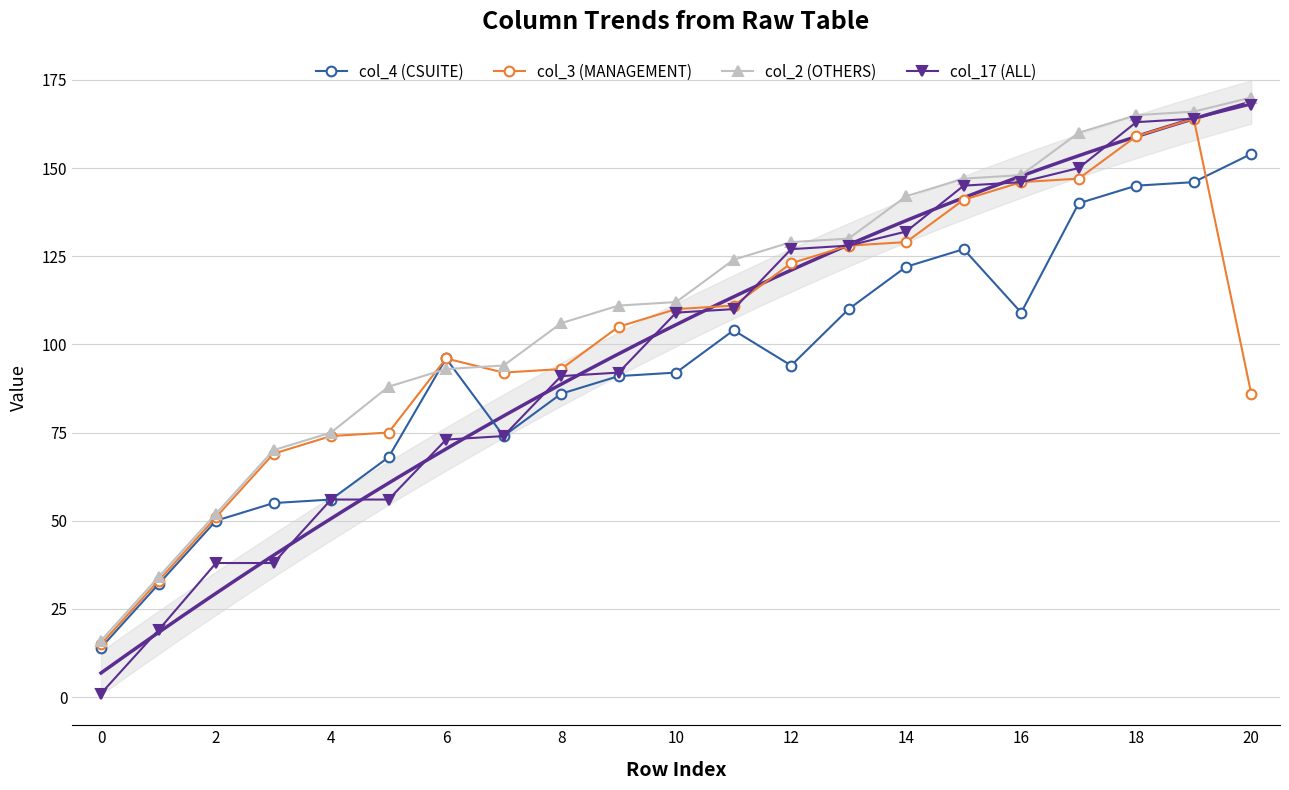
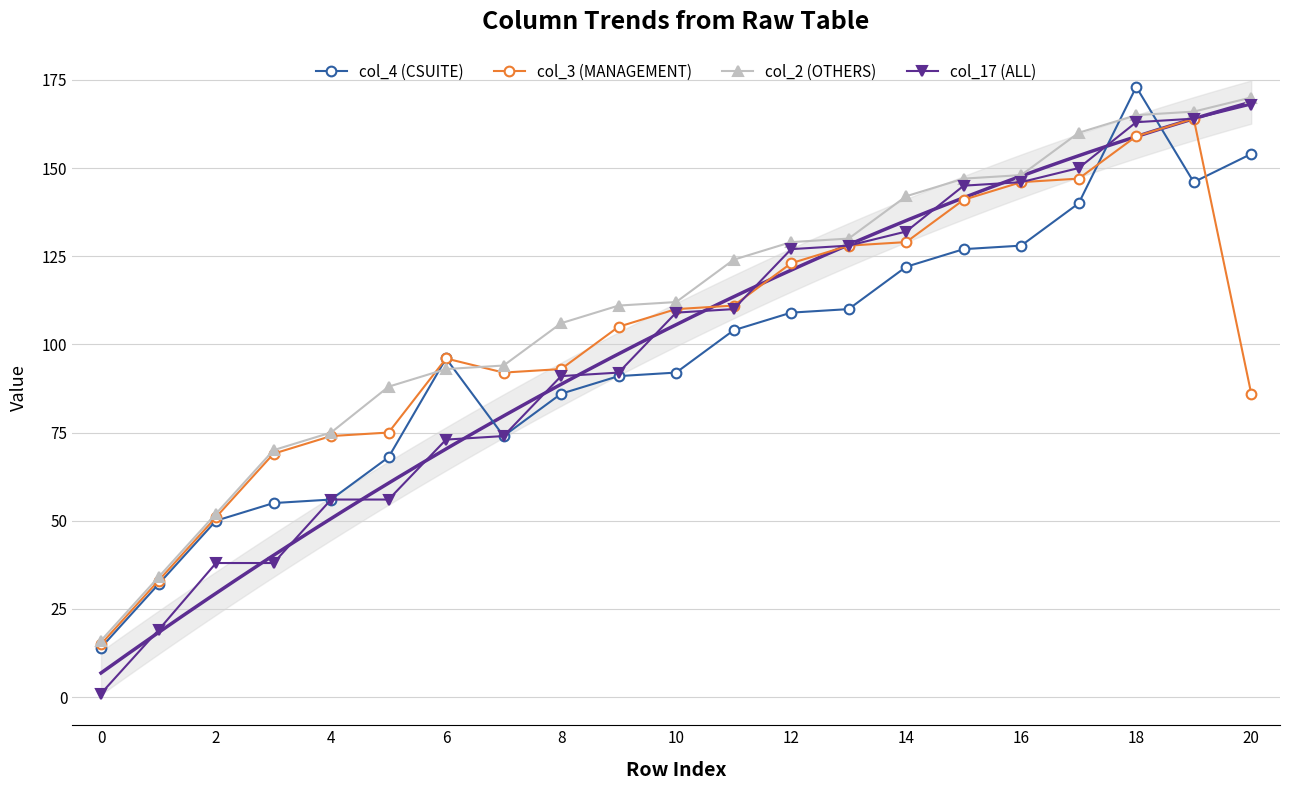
col_4 (CSUITE), 12: 94 -> 109
col_4 (CSUITE), 16: 109 -> 128
col_4 (CSUITE), 18: 145 -> 173
